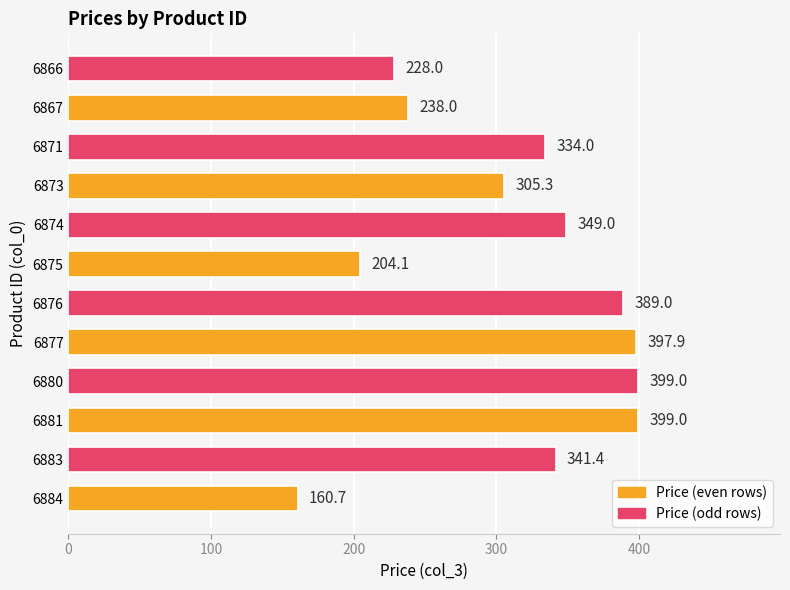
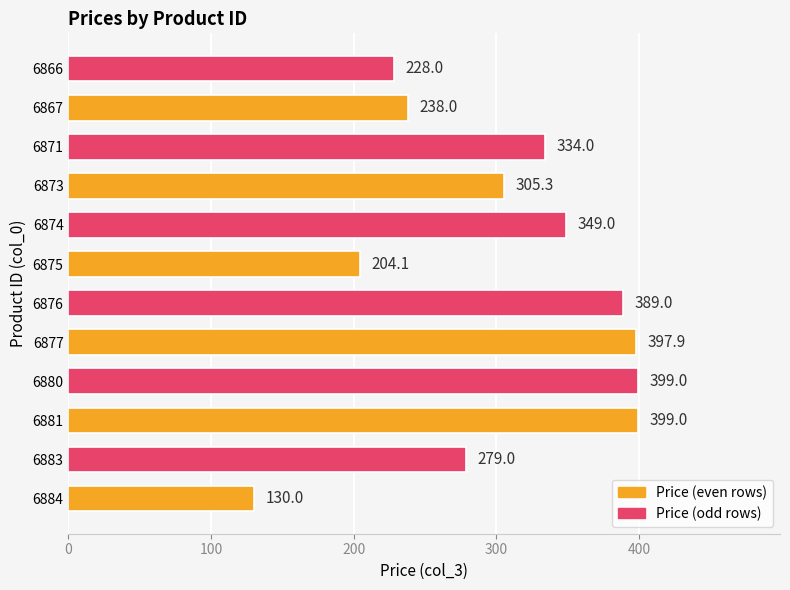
6883: 341.4 -> 279.0
6884: 160.7 -> 130.0
